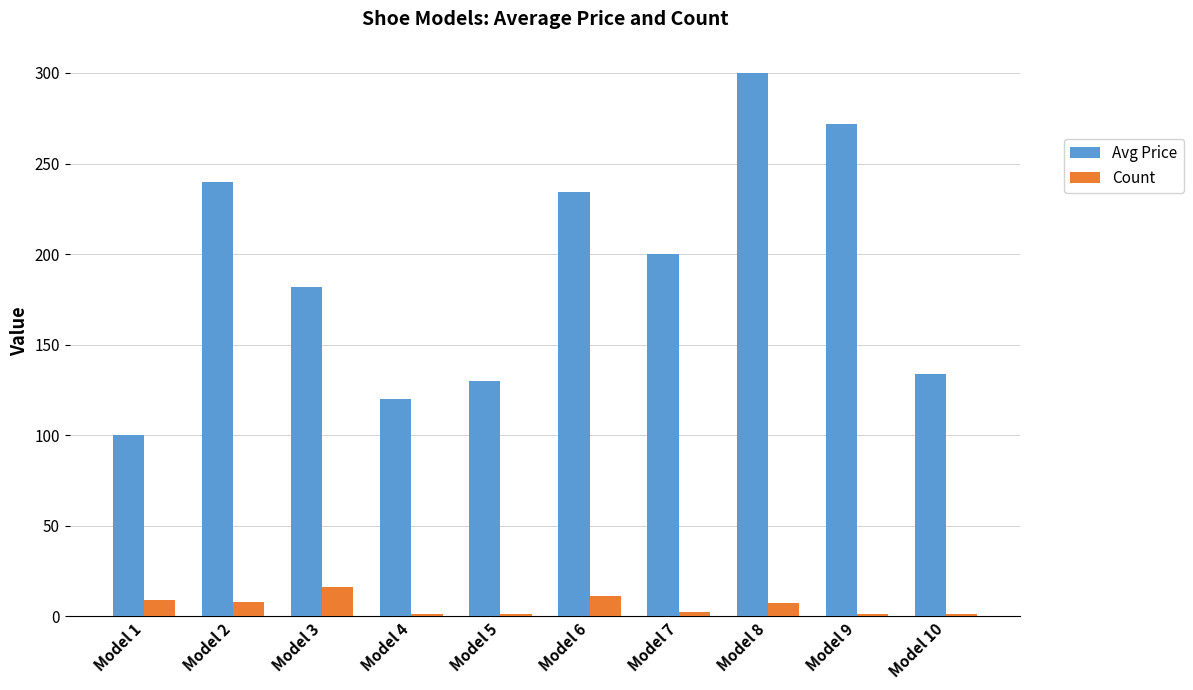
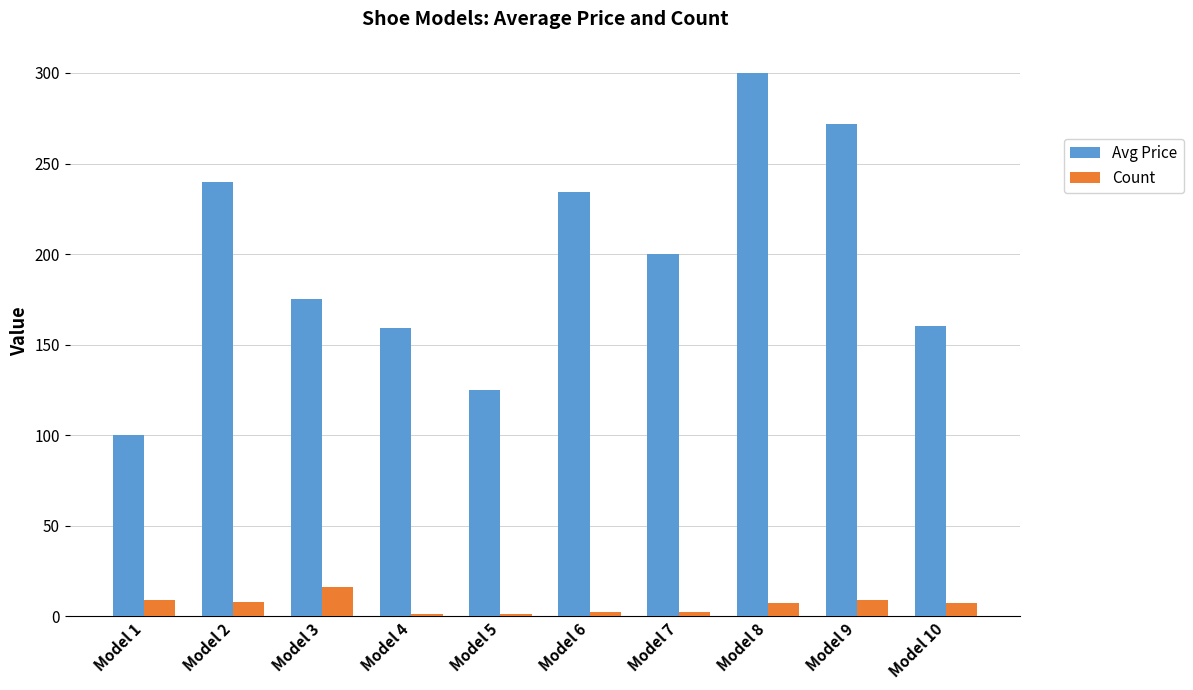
Avg Price, Model 3: 182 -> 175
Avg Price, Model 4: 120 -> 159
Avg Price, Model 5: 130 -> 125
Count, Model 6: 11 -> 2
Count, Model 9: 1 -> 9
Avg Price, Model 10: 134 -> 160
Count, Model 10: 1 -> 7
